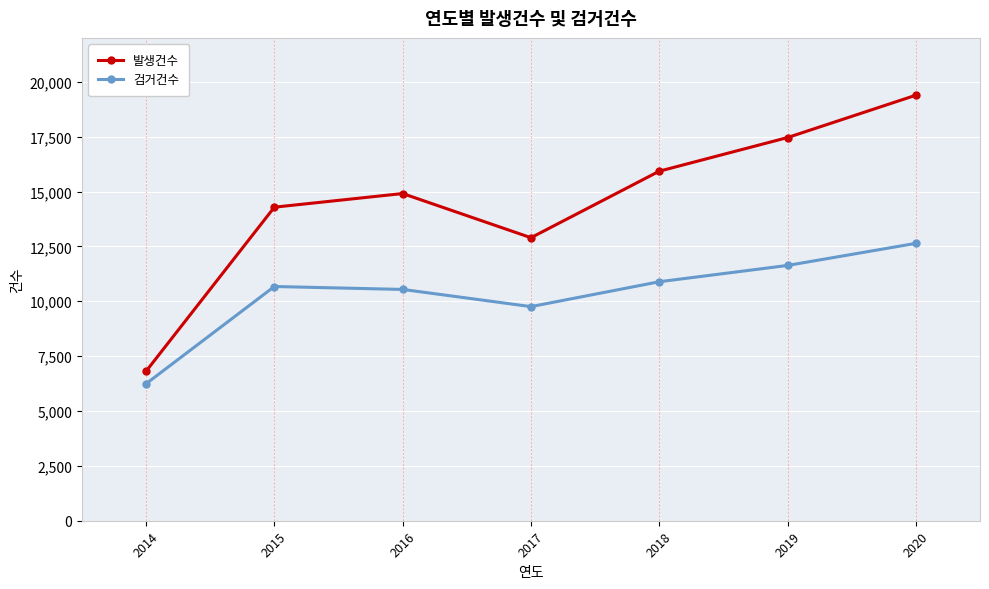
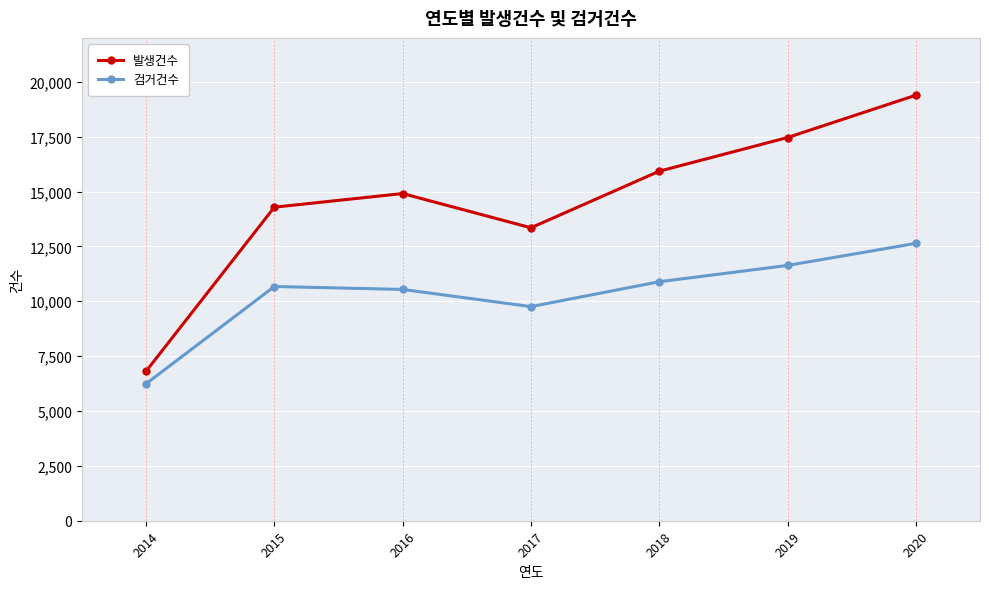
발생건수, 2017: 12,900 -> 13,300
